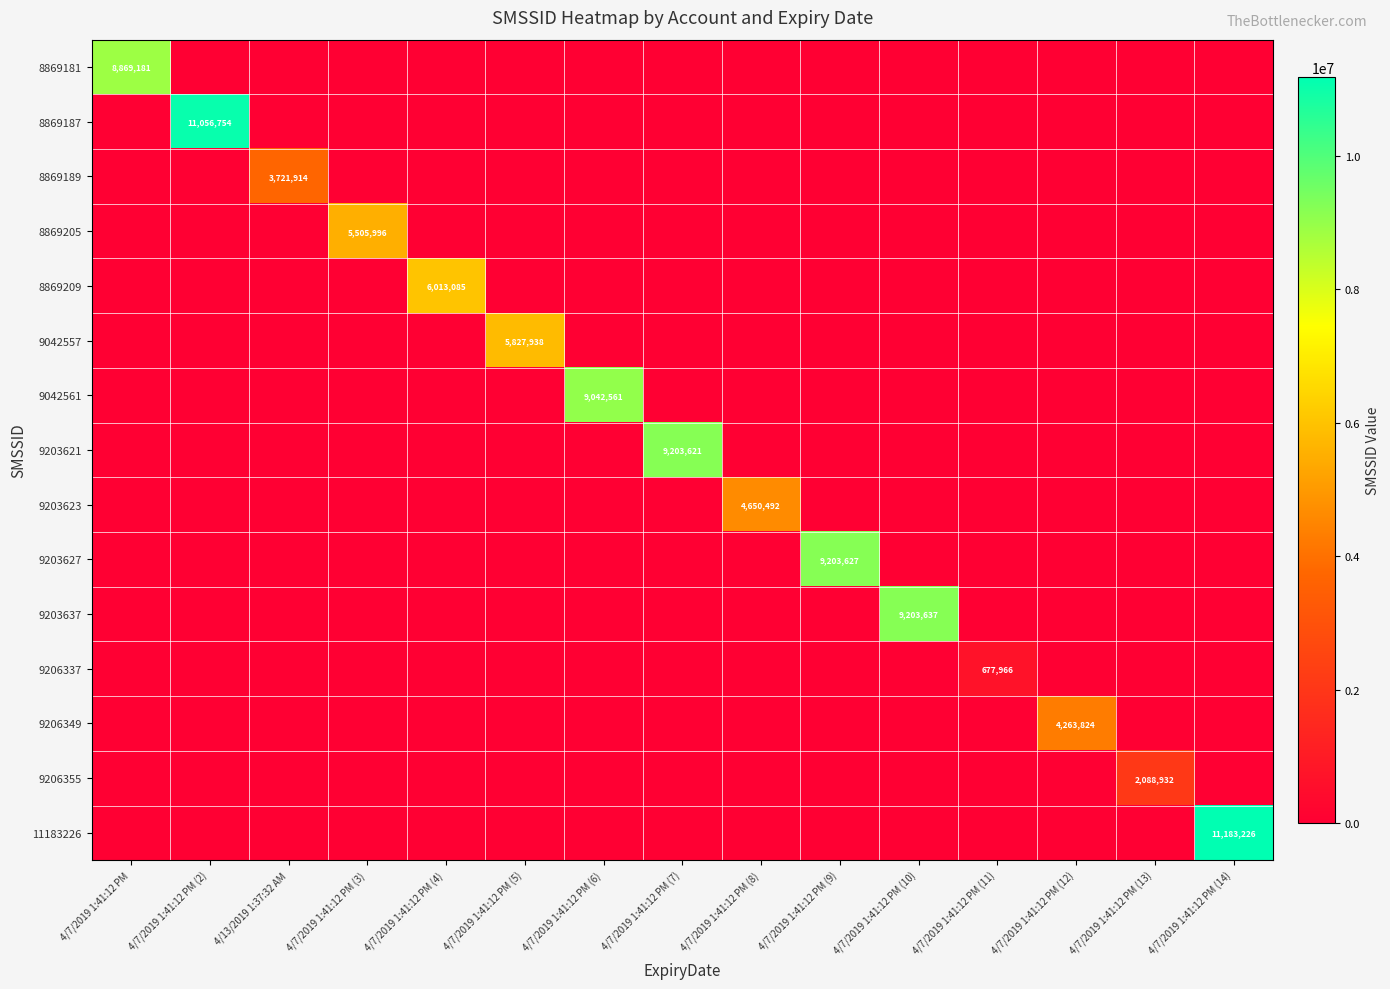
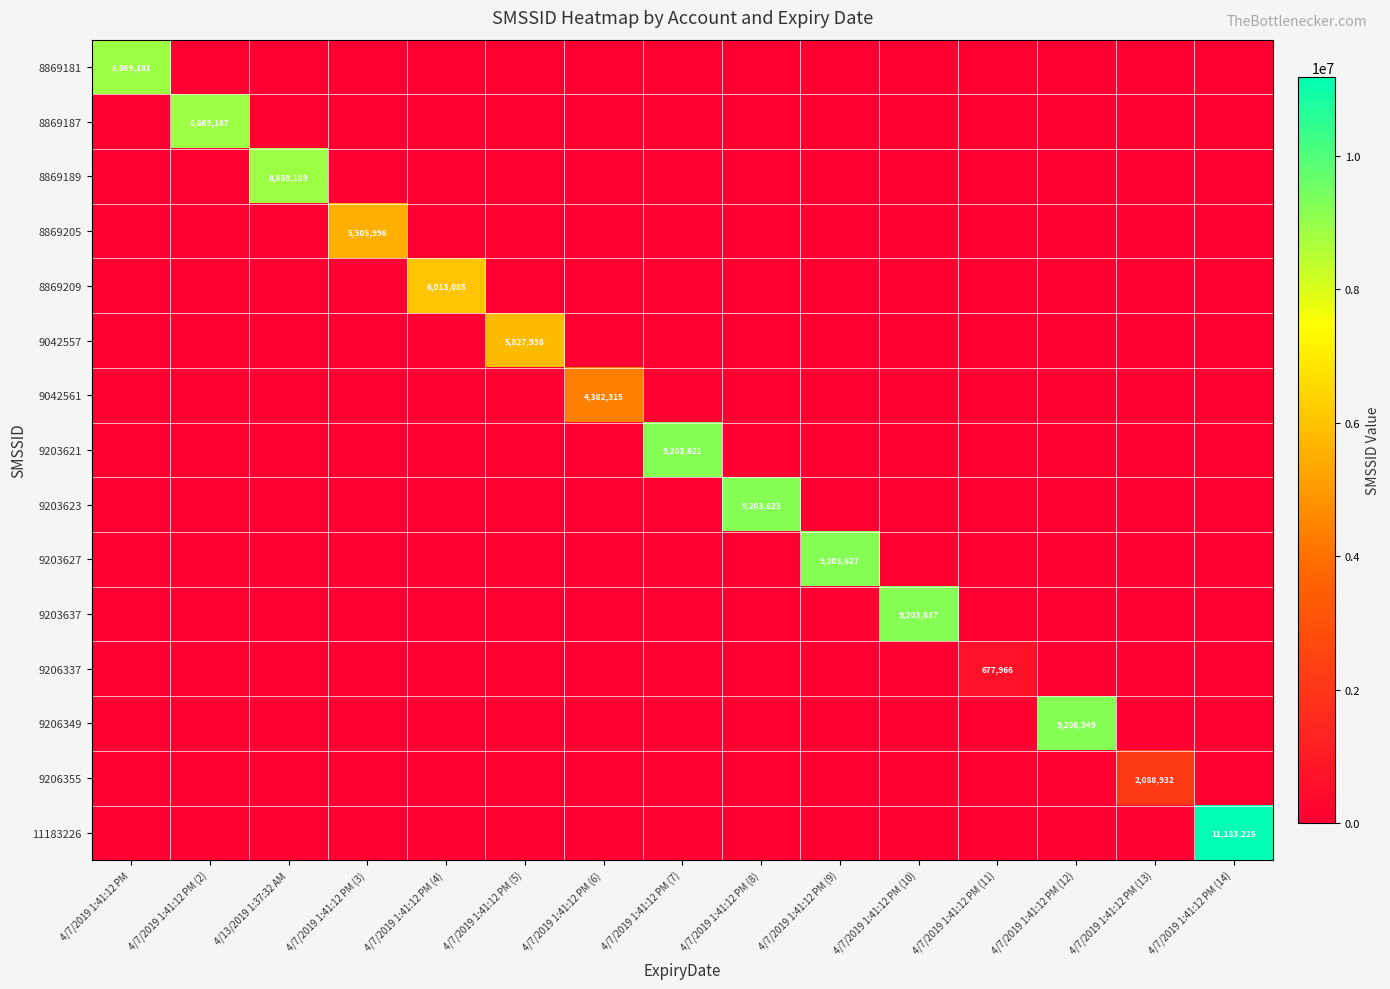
8869187, 4/7/2019 1:41:12 PM (2): 11,056,754 -> 8,869,187
8869189, 4/13/2019 1:37:32 AM: 3,721,914 -> 8,869,189
9042561, 4/7/2019 1:41:12 PM (6): 9,042,561 -> 4,382,315
9203623, 4/7/2019 1:41:12 PM (8): 4,650,492 -> 9,203,623
9206349, 4/7/2019 1:41:12 PM (12): 4,263,824 -> 9,206,349
